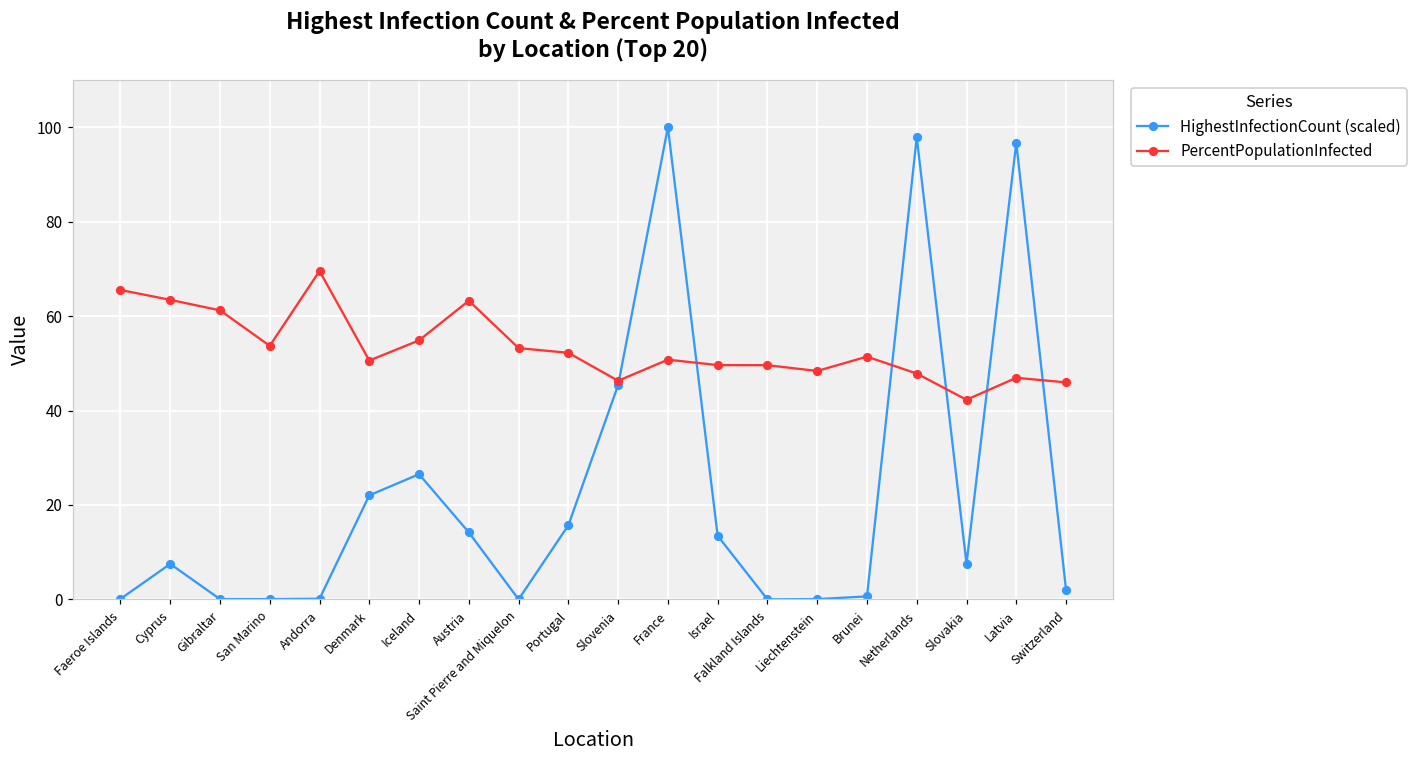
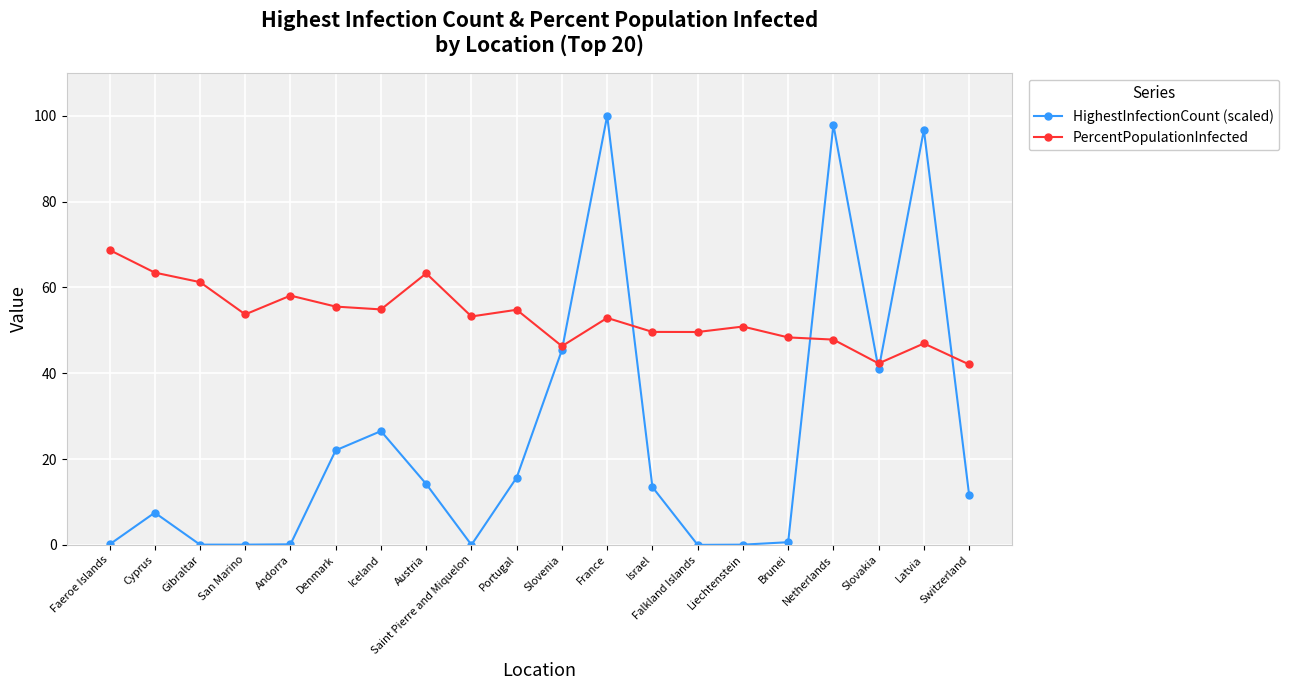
PercentPopulationInfected, Faeroe Islands: 66 -> 69
PercentPopulationInfected, Andorra: 70 -> 58
PercentPopulationInfected, Denmark: 51 -> 56
PercentPopulationInfected, Portugal: 52 -> 55
PercentPopulationInfected, France: 51 -> 53
PercentPopulationInfected, Liechtenstein: 48 -> 51
PercentPopulationInfected, Brunei: 51 -> 48
HighestInfectionCount (scaled), Slovakia: 8 -> 41
HighestInfectionCount (scaled), Switzerland: 2 -> 12
PercentPopulationInfected, Switzerland: 46 -> 42
